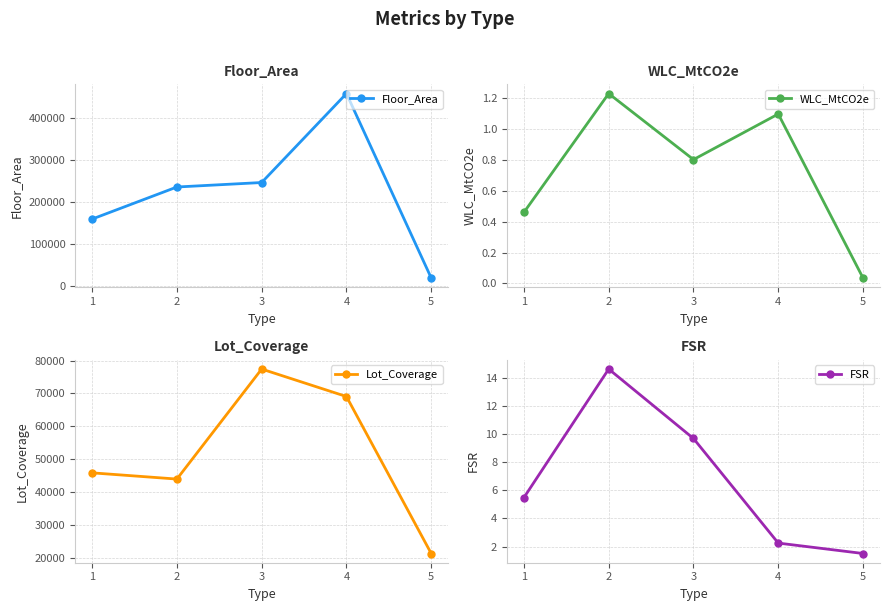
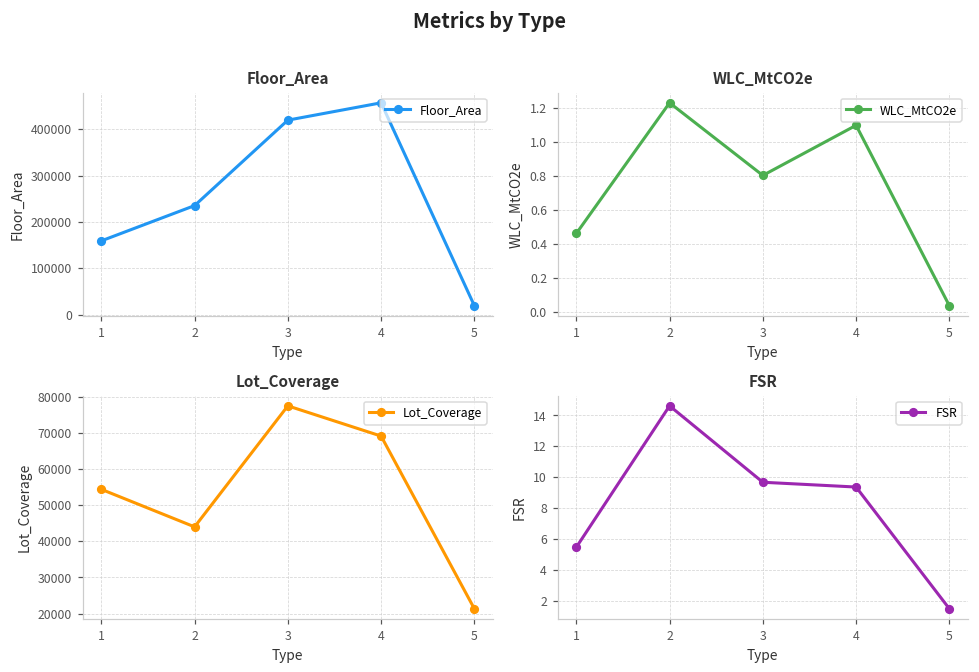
Floor_Area, 3: 250000 -> 420000
Lot_Coverage, 1: 46000 -> 54000
FSR, 4: 2.2 -> 9.4
